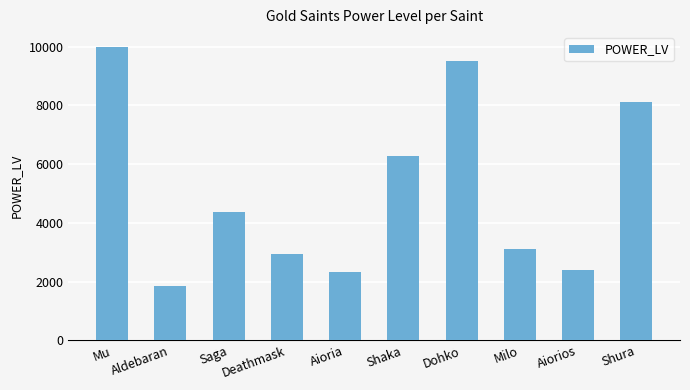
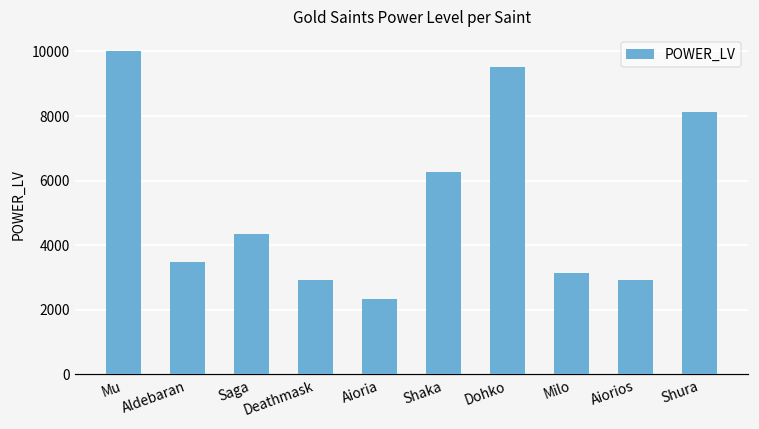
Aldebaran: 1800 -> 3500
Aiorios: 2400 -> 2900
